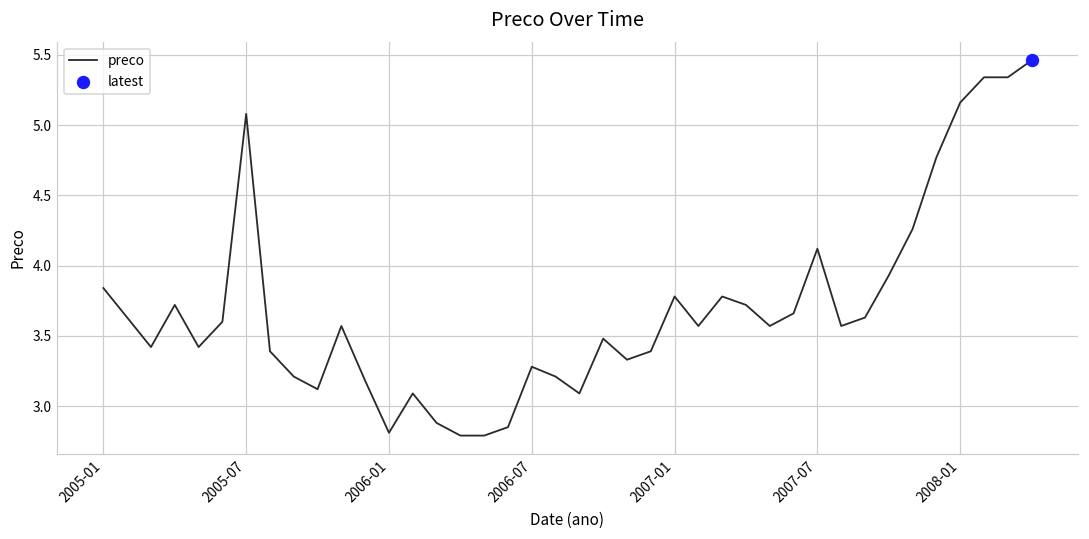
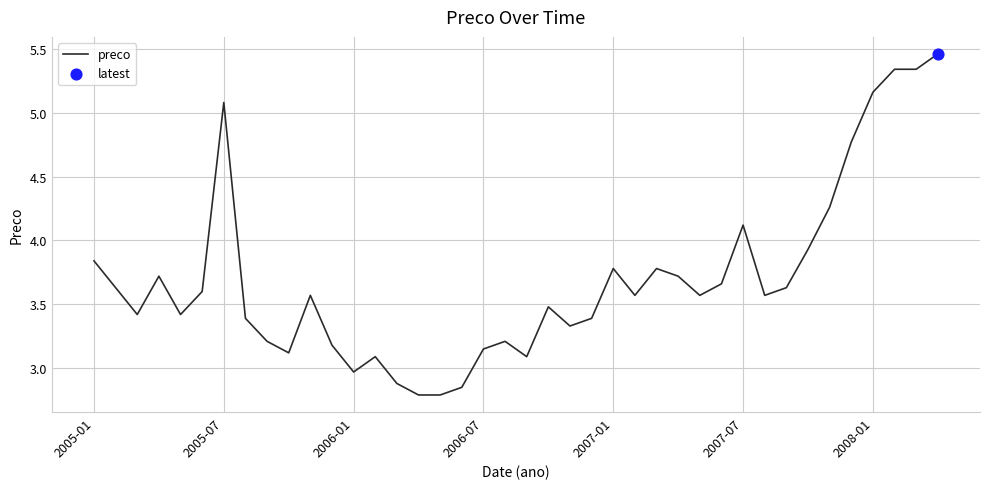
preco, 2006-01: 2.81 -> 2.97
preco, 2006-07: 3.28 -> 3.15
